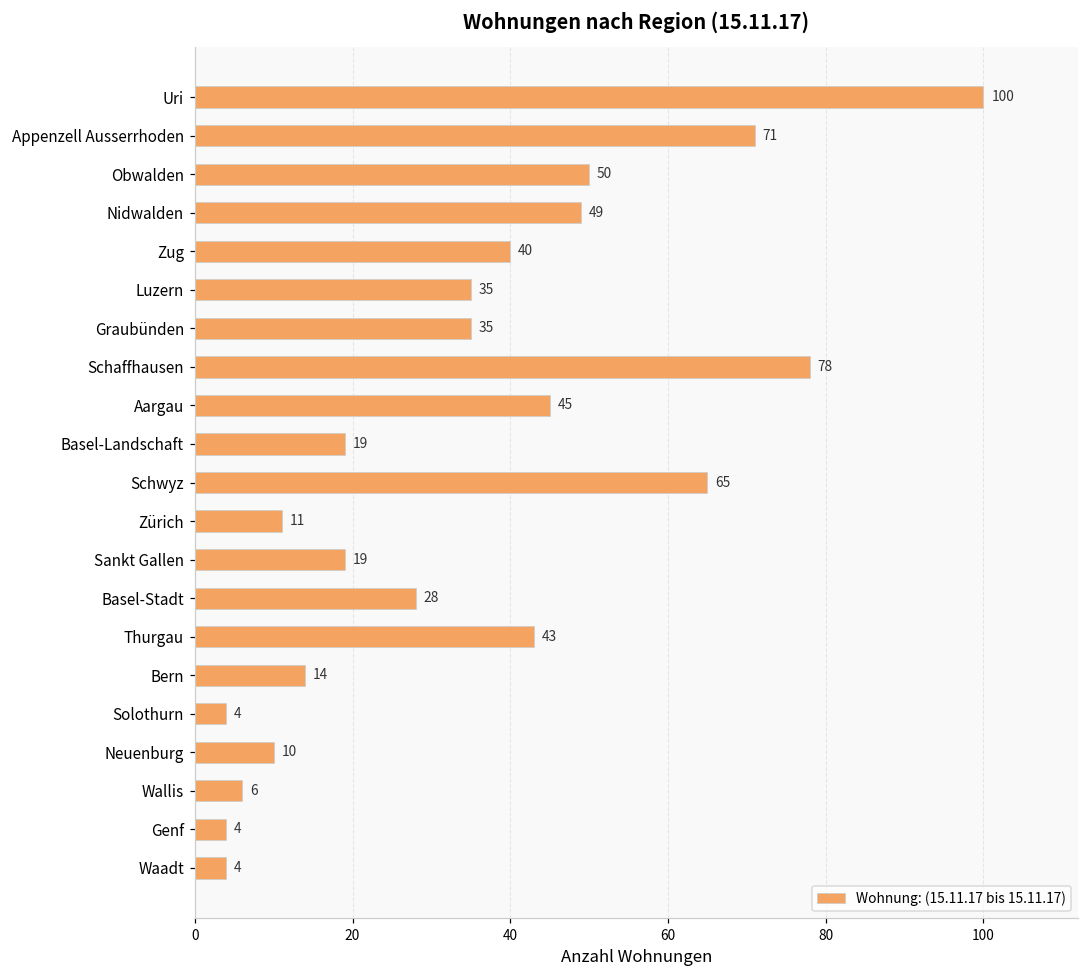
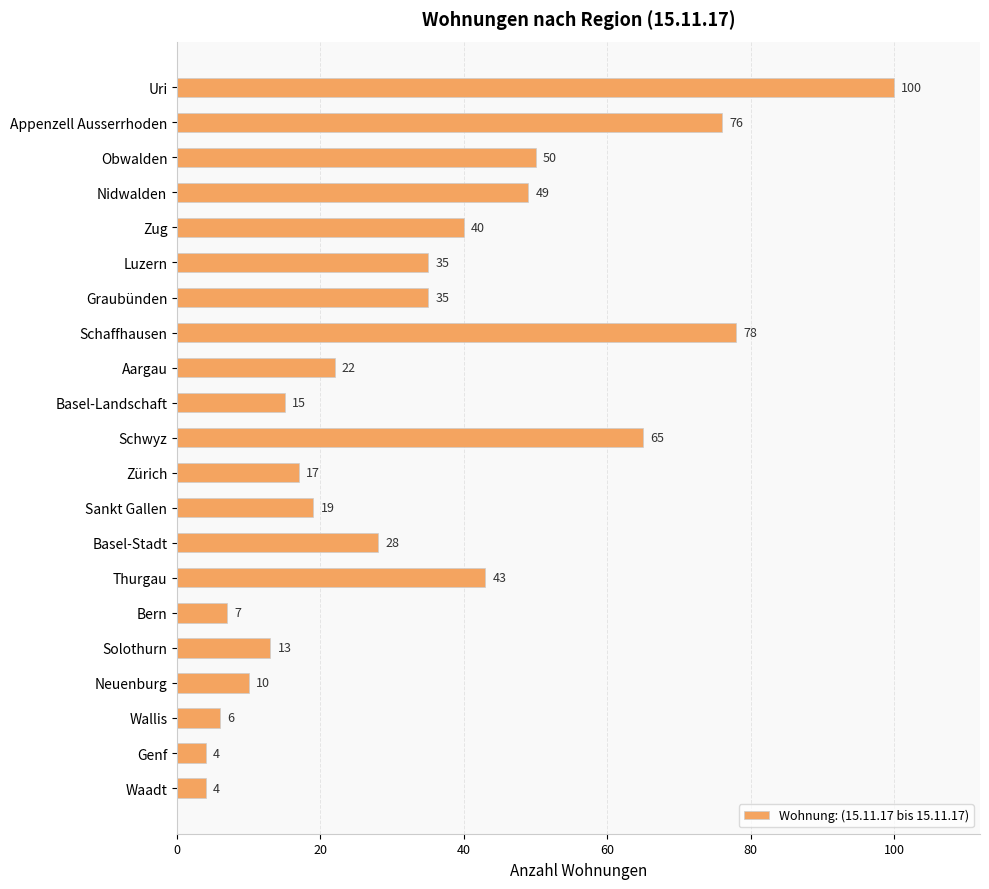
Appenzell Ausserrhoden: 71 -> 76
Aargau: 45 -> 22
Basel-Landschaft: 19 -> 15
Zürich: 11 -> 17
Bern: 14 -> 7
Solothurn: 4 -> 13
